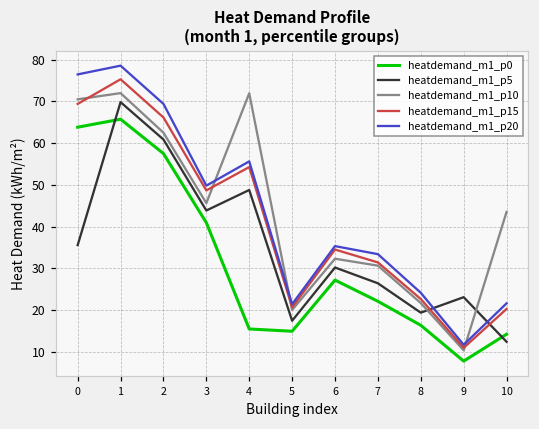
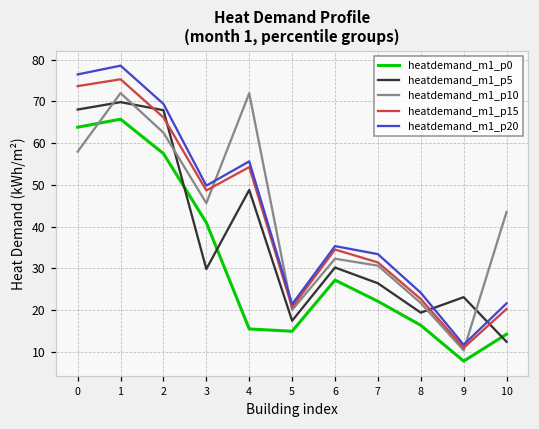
heatdemand_m1_p5, 0: 36 -> 68
heatdemand_m1_p10, 0: 70 -> 58
heatdemand_m1_p15, 0: 69 -> 74
heatdemand_m1_p5, 2: 61 -> 68
heatdemand_m1_p5, 3: 44 -> 30
